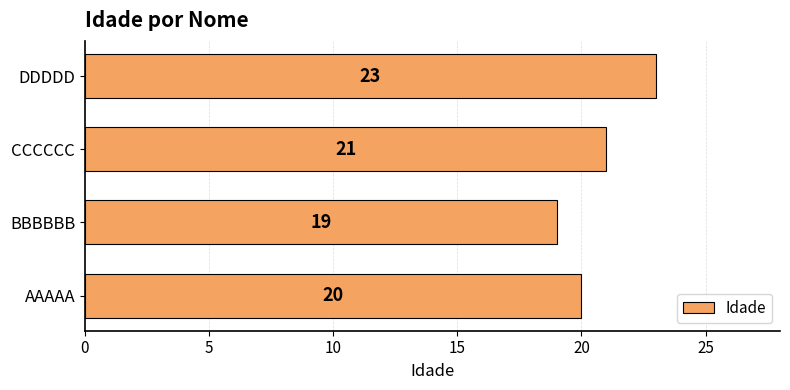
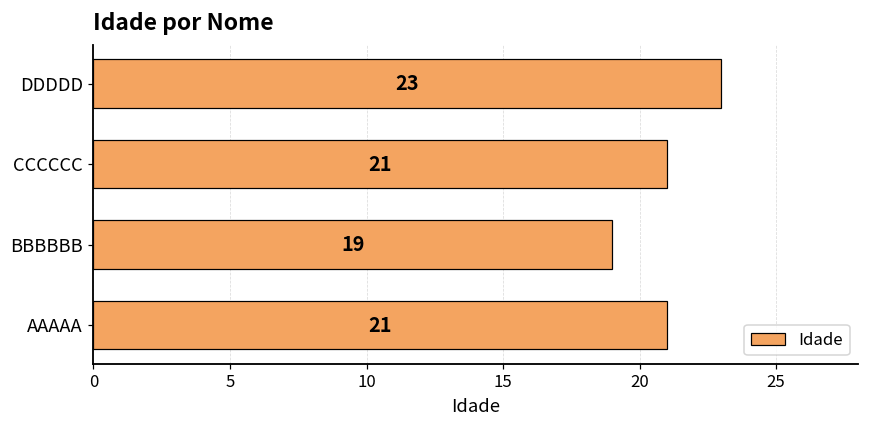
AAAAA: 20 -> 21
